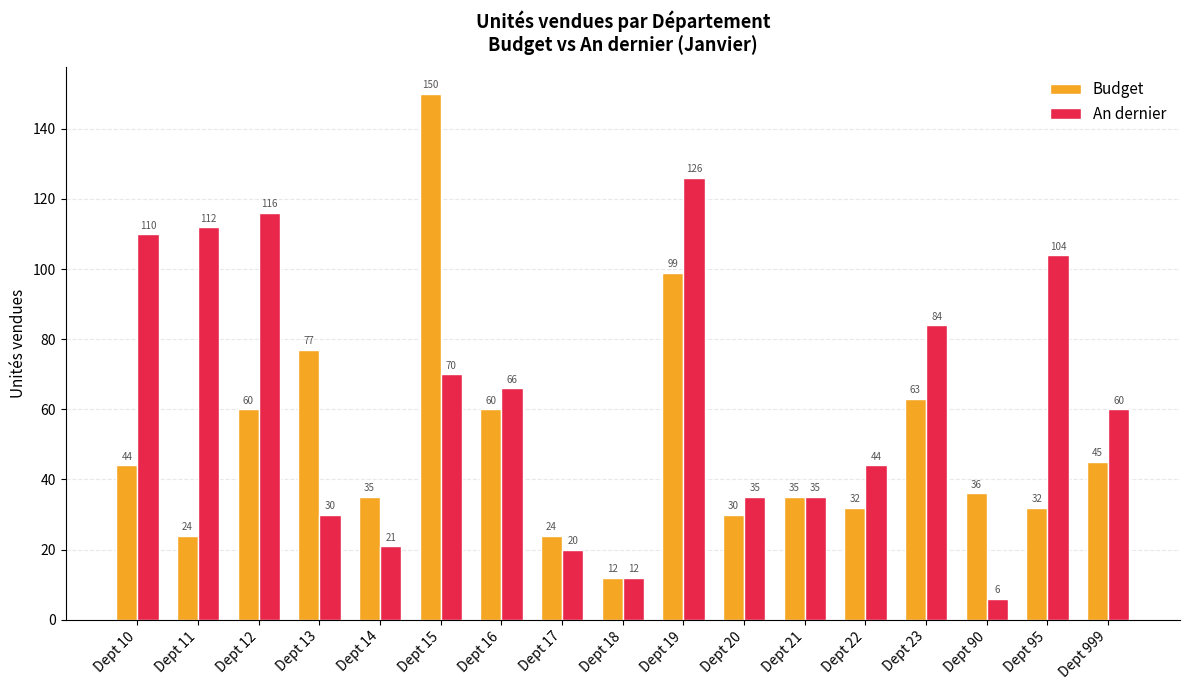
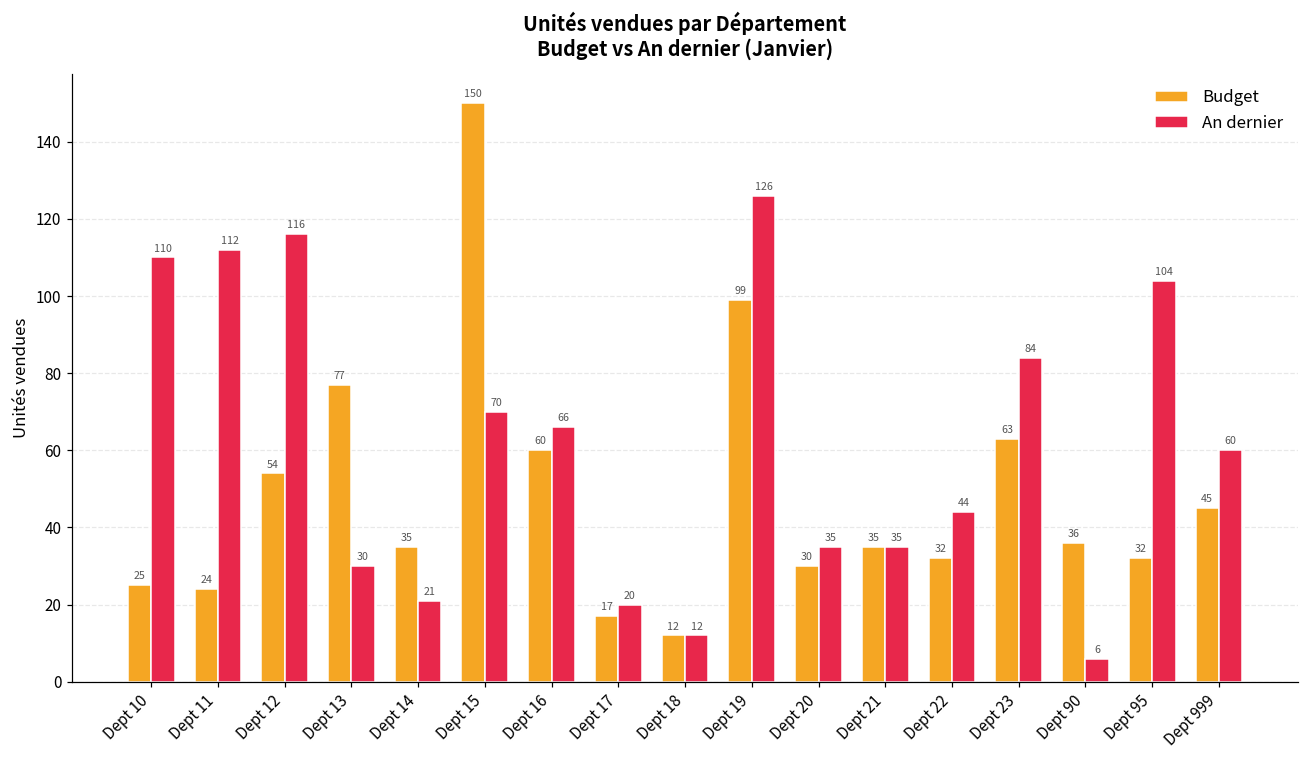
Budget, Dept 10: 44 -> 25
Budget, Dept 12: 60 -> 54
Budget, Dept 17: 24 -> 17
